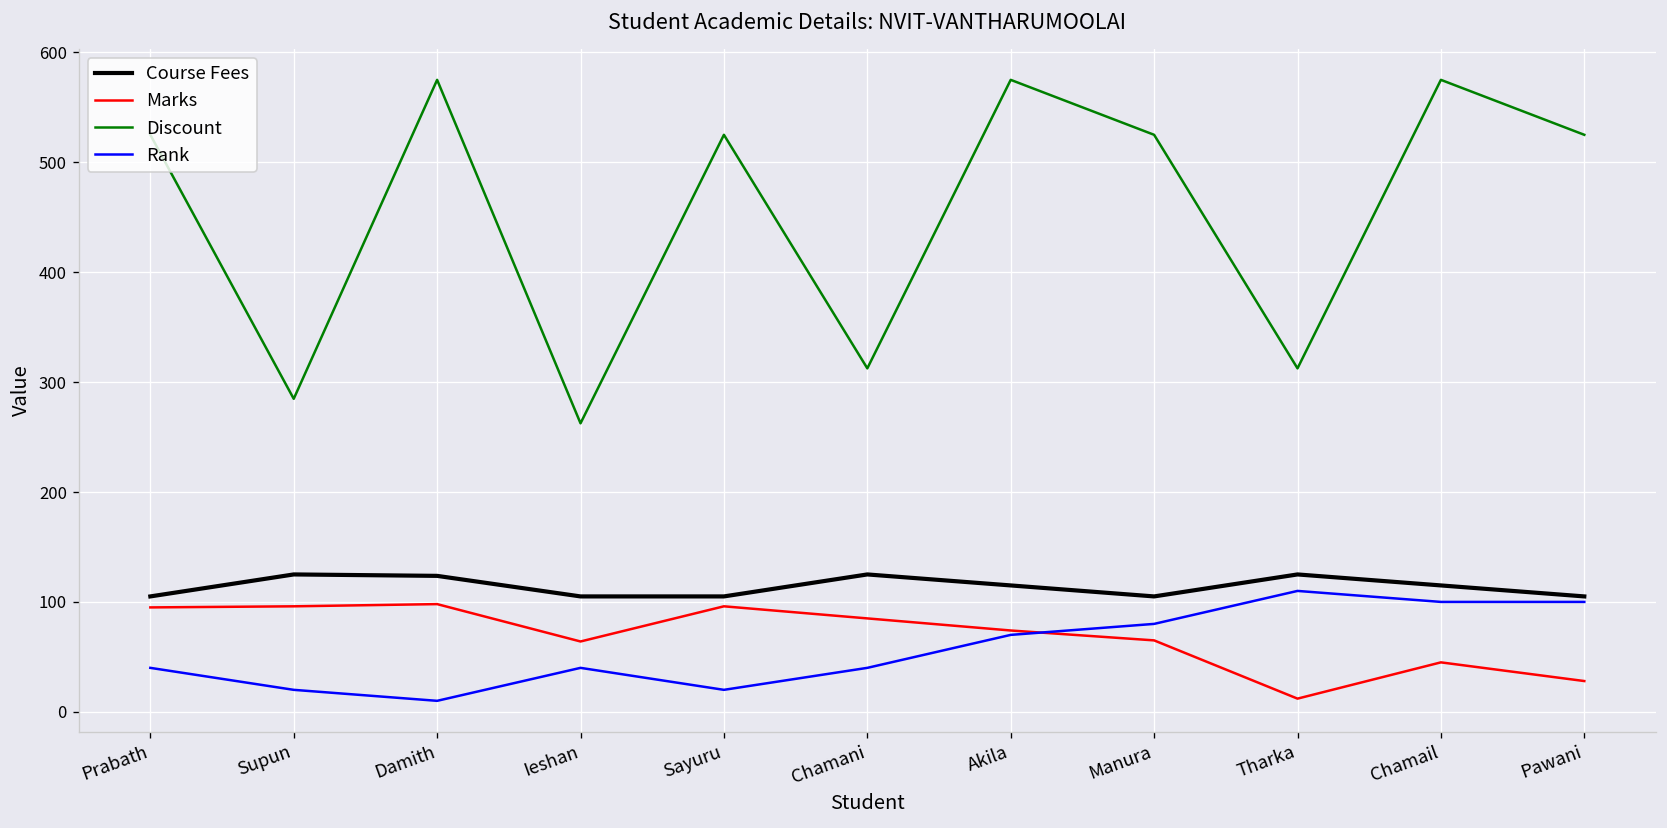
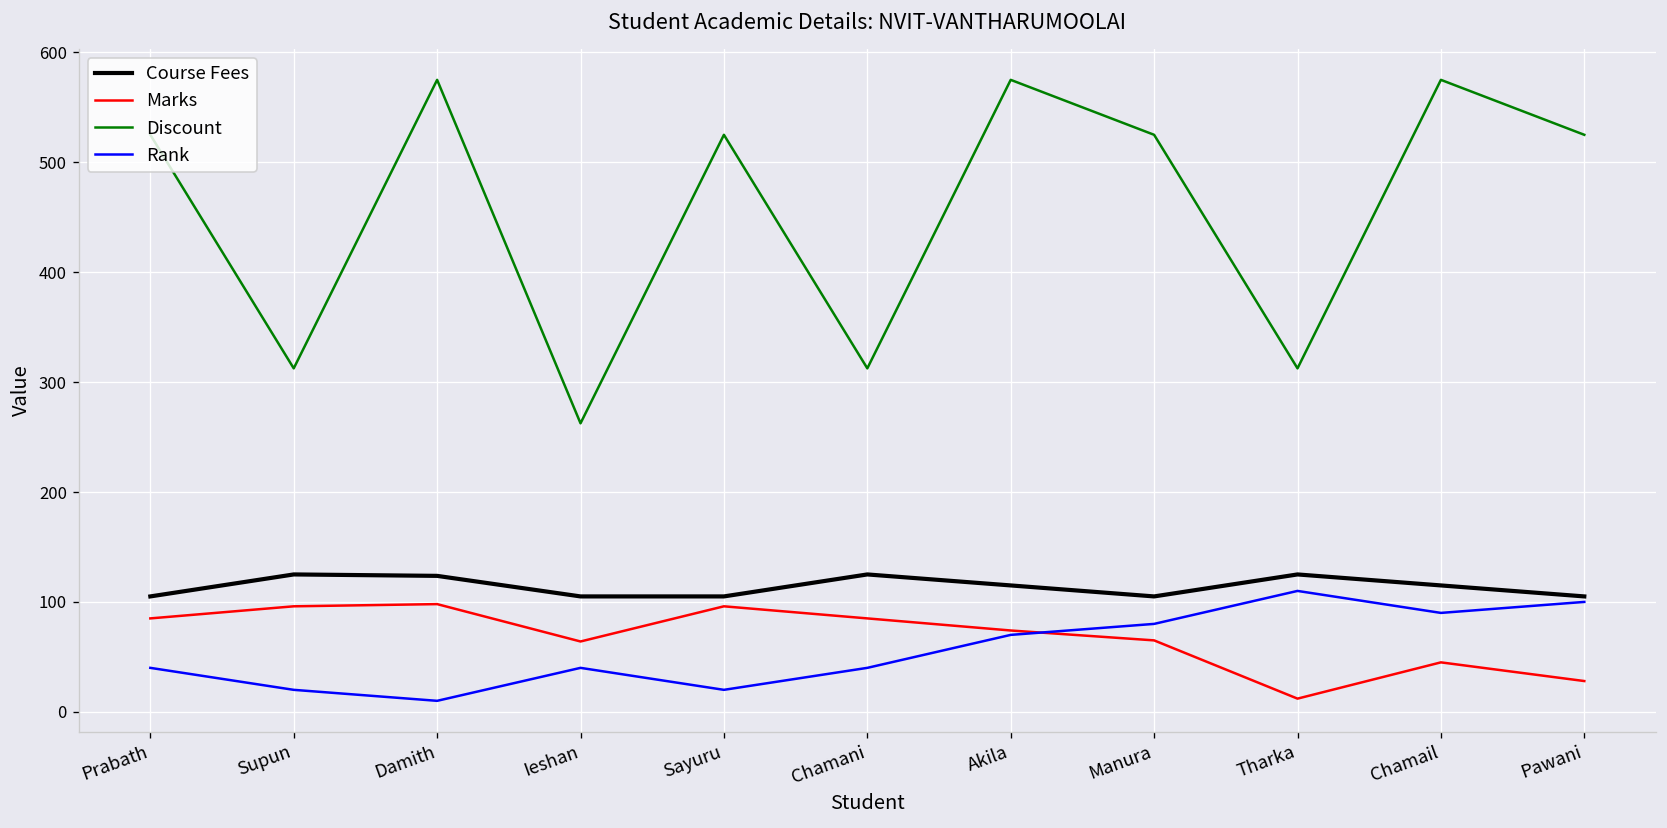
Marks, Prabath: 100 -> 90
Discount, Supun: 280 -> 310
Rank, Chamail: 100 -> 90
